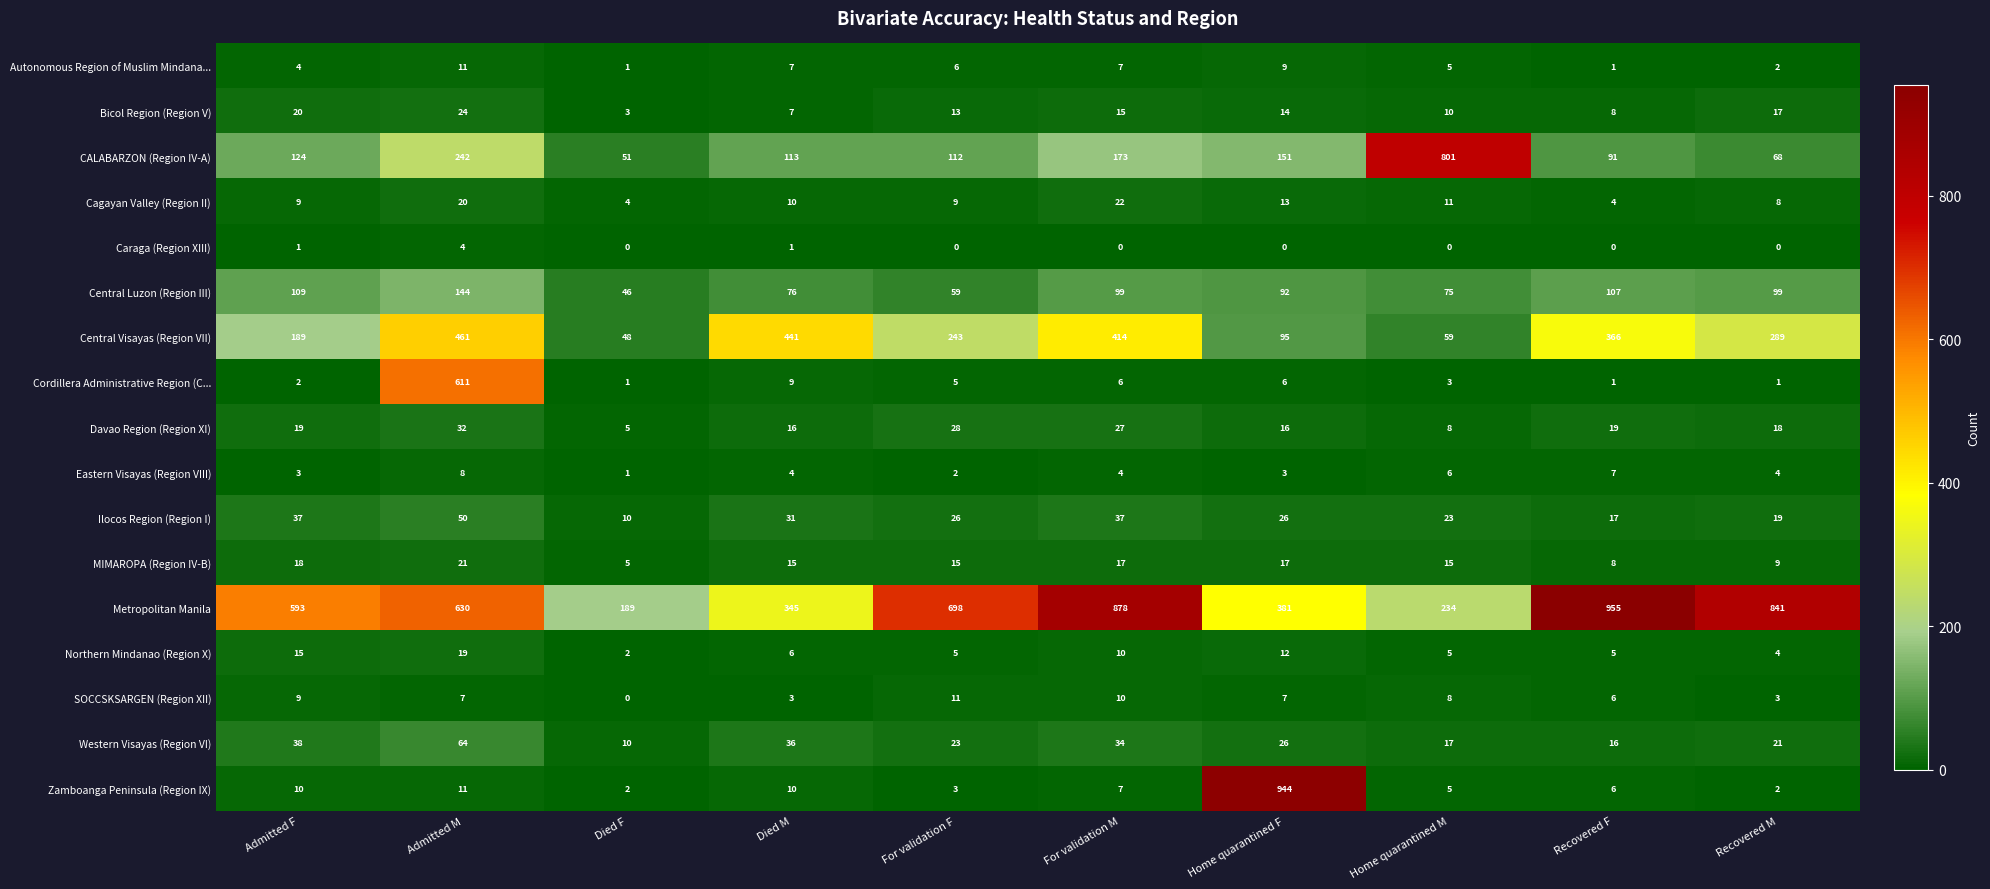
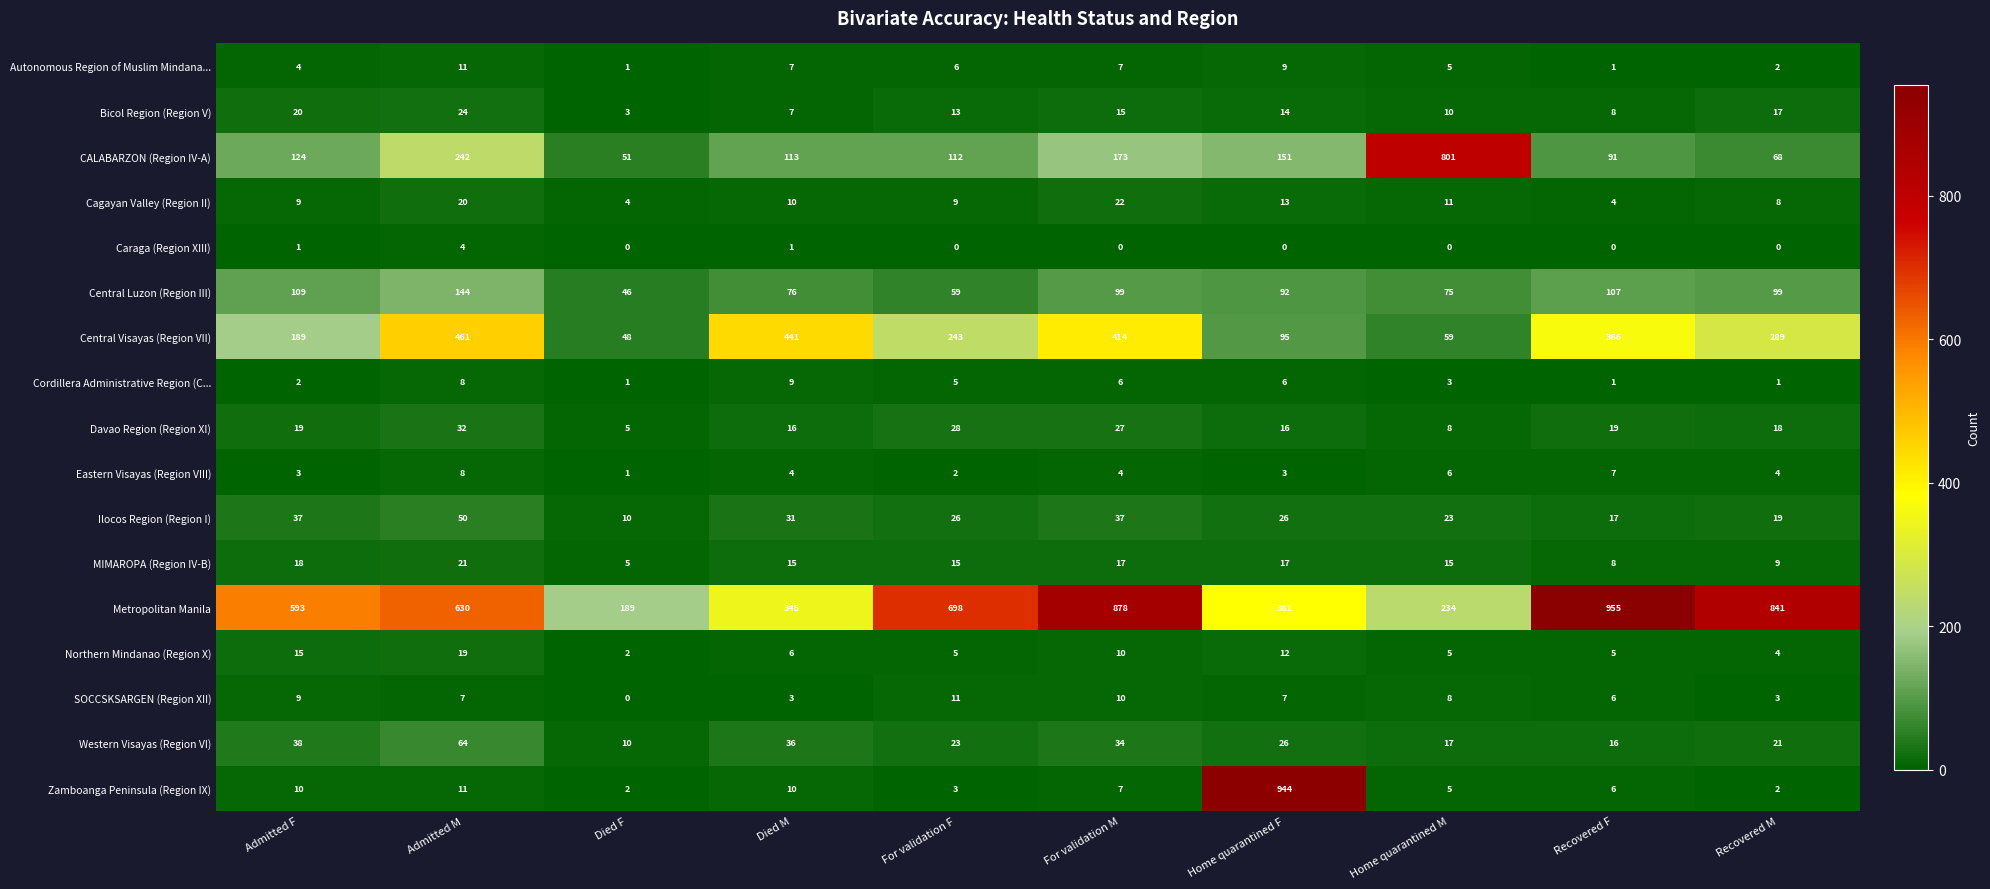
Cordillera Administrative Region (C..., Admitted M: 611 -> 8
